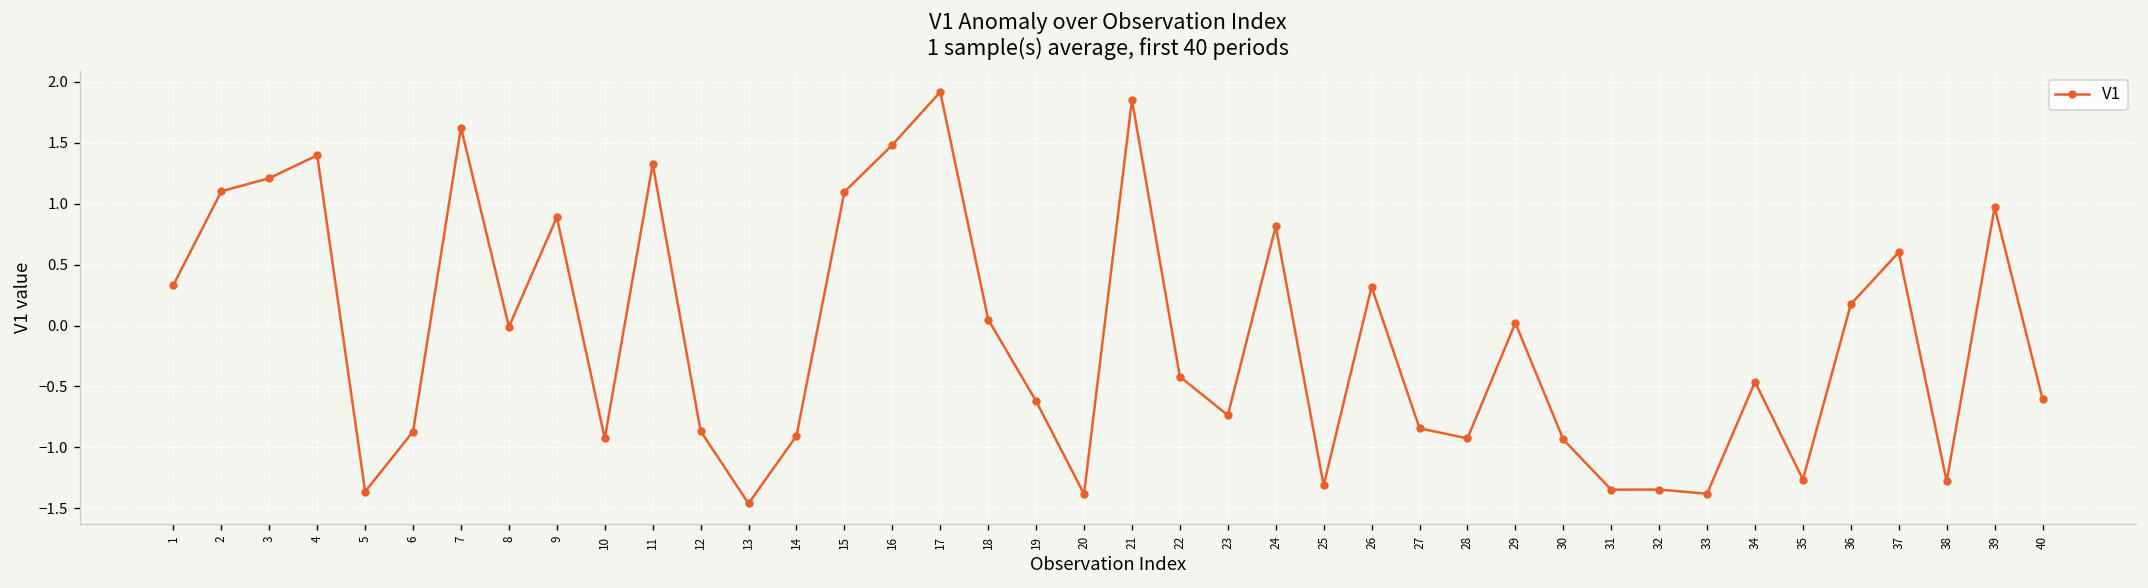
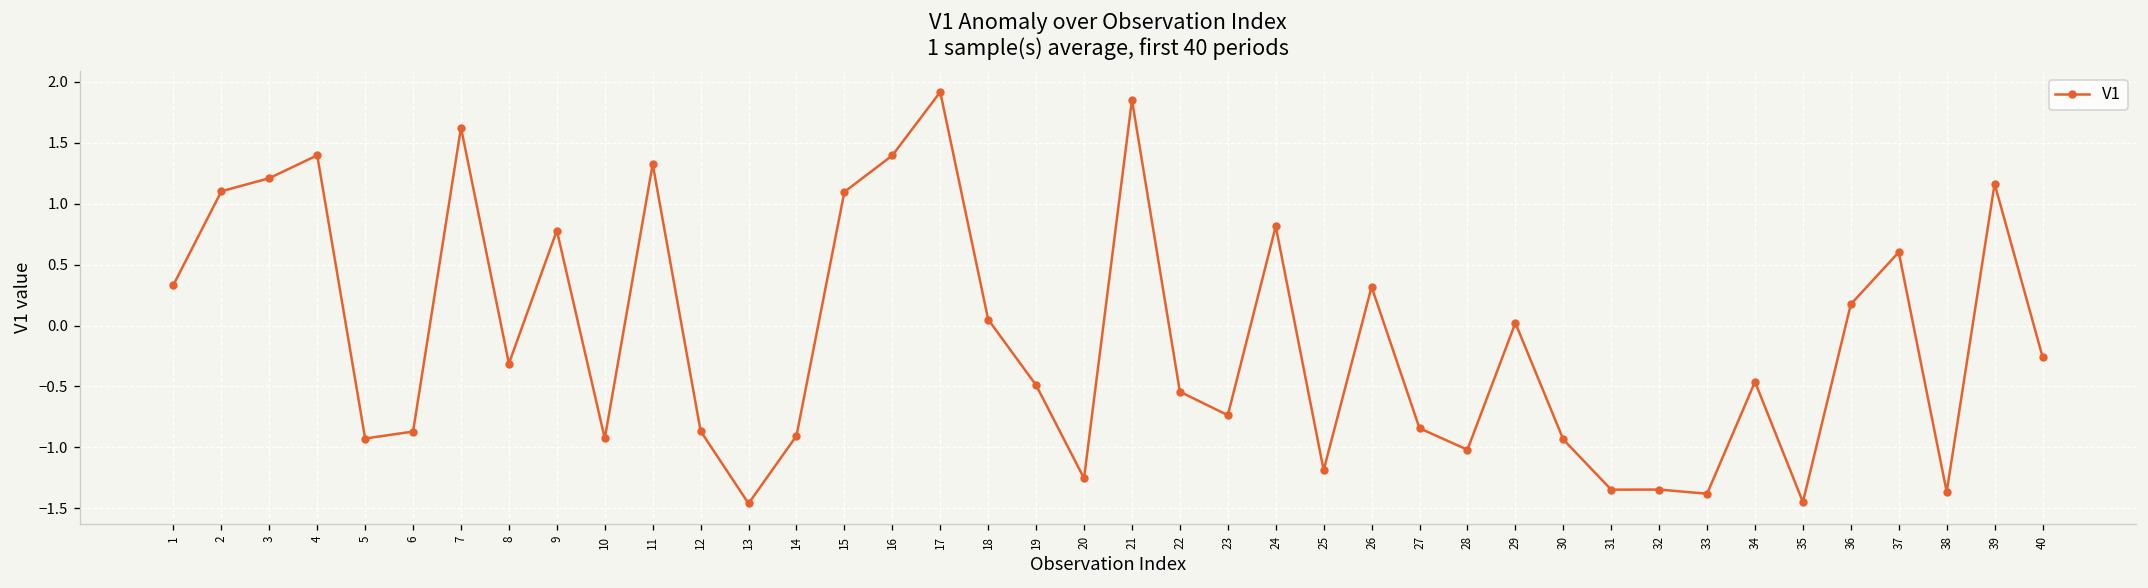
5: -1.36 -> -0.93
8: -0.01 -> -0.31
9: 0.89 -> 0.78
16: 1.48 -> 1.40
19: -0.62 -> -0.49
20: -1.38 -> -1.25
22: -0.42 -> -0.54
25: -1.31 -> -1.19
28: -0.93 -> -1.02
35: -1.26 -> -1.45
38: -1.28 -> -1.37
39: 0.97 -> 1.16
40: -0.60 -> -0.26
